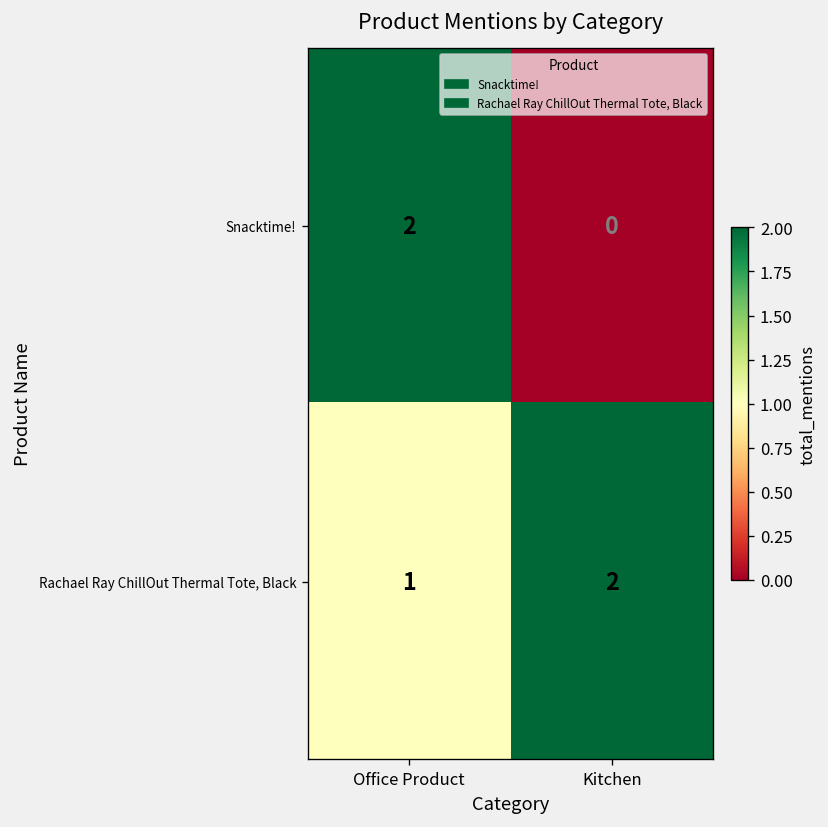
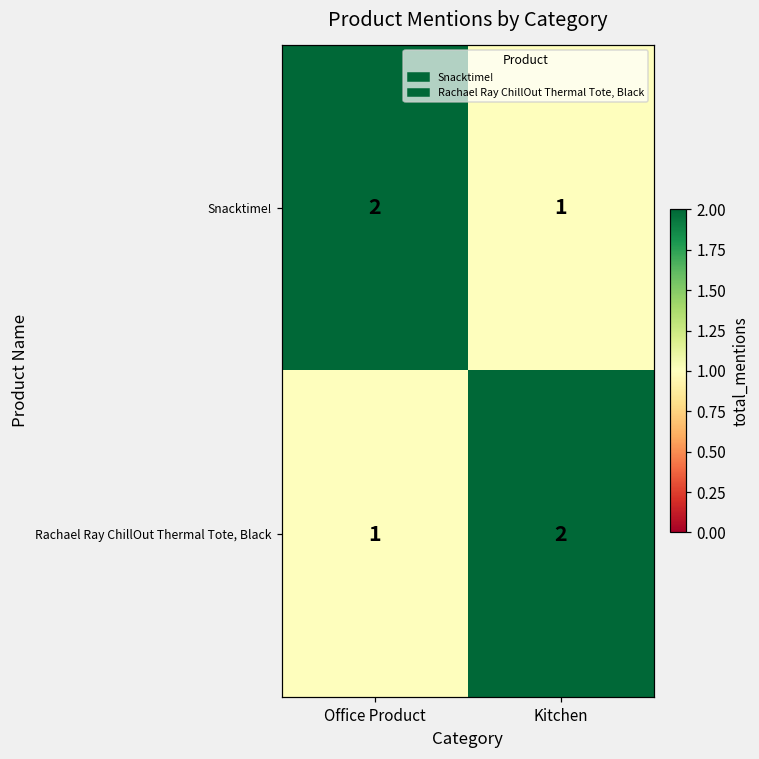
Snacktime!, Kitchen: 0 -> 1
